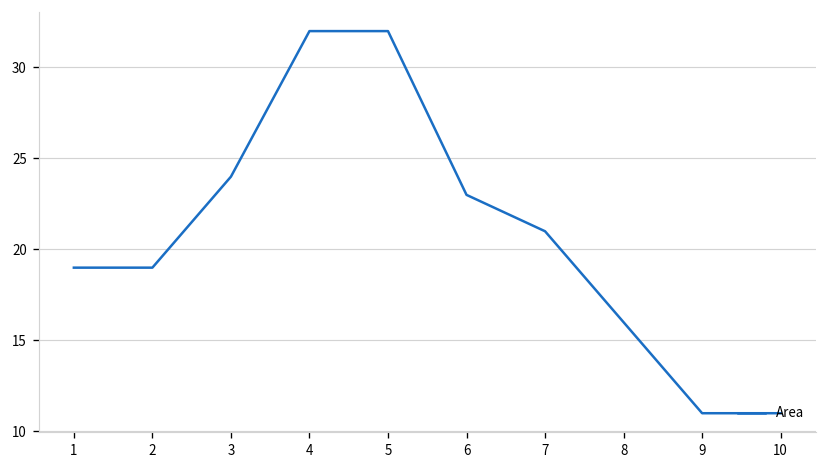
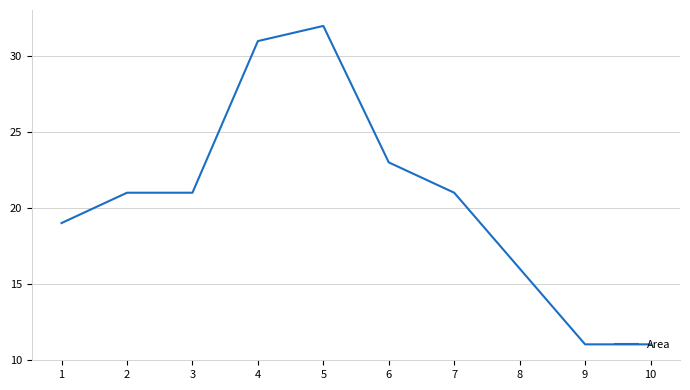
2: 19 -> 21
3: 24 -> 21
4: 32 -> 31
